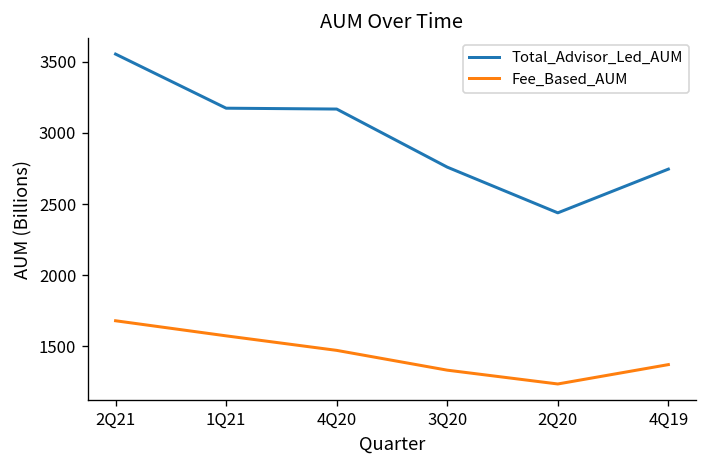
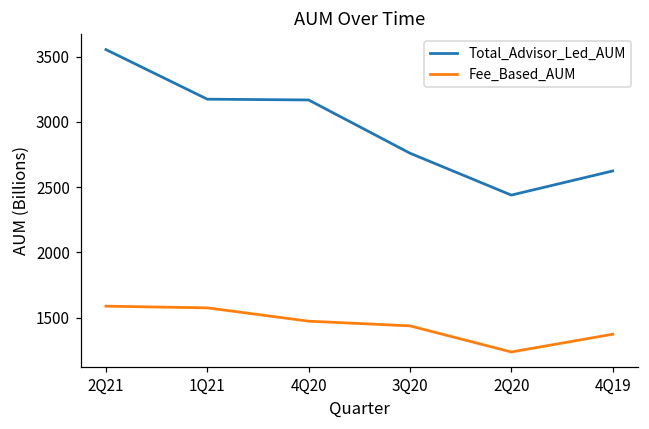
Fee_Based_AUM, 2Q21: 1680 -> 1590
Fee_Based_AUM, 3Q20: 1330 -> 1440
Total_Advisor_Led_AUM, 4Q19: 2750 -> 2620
